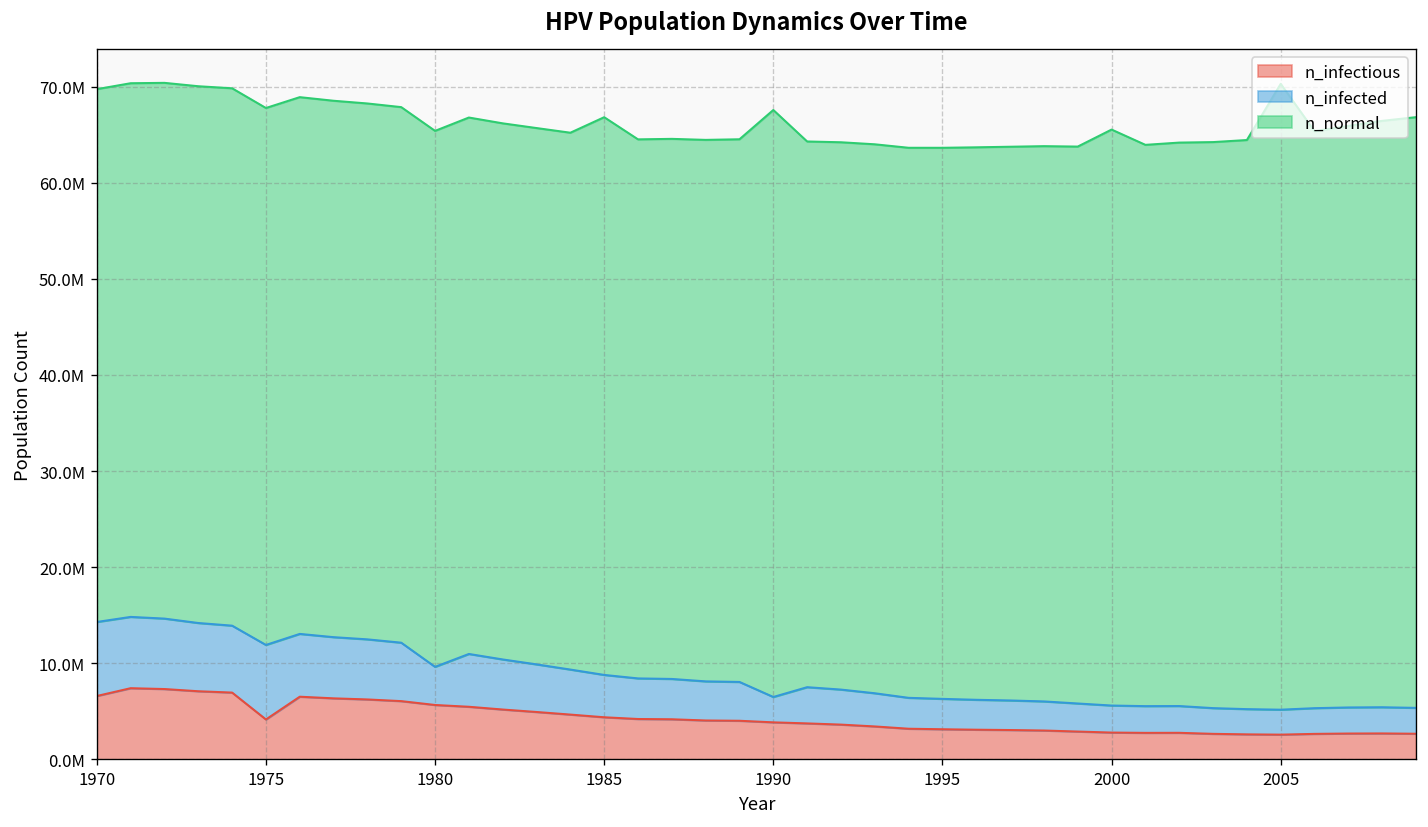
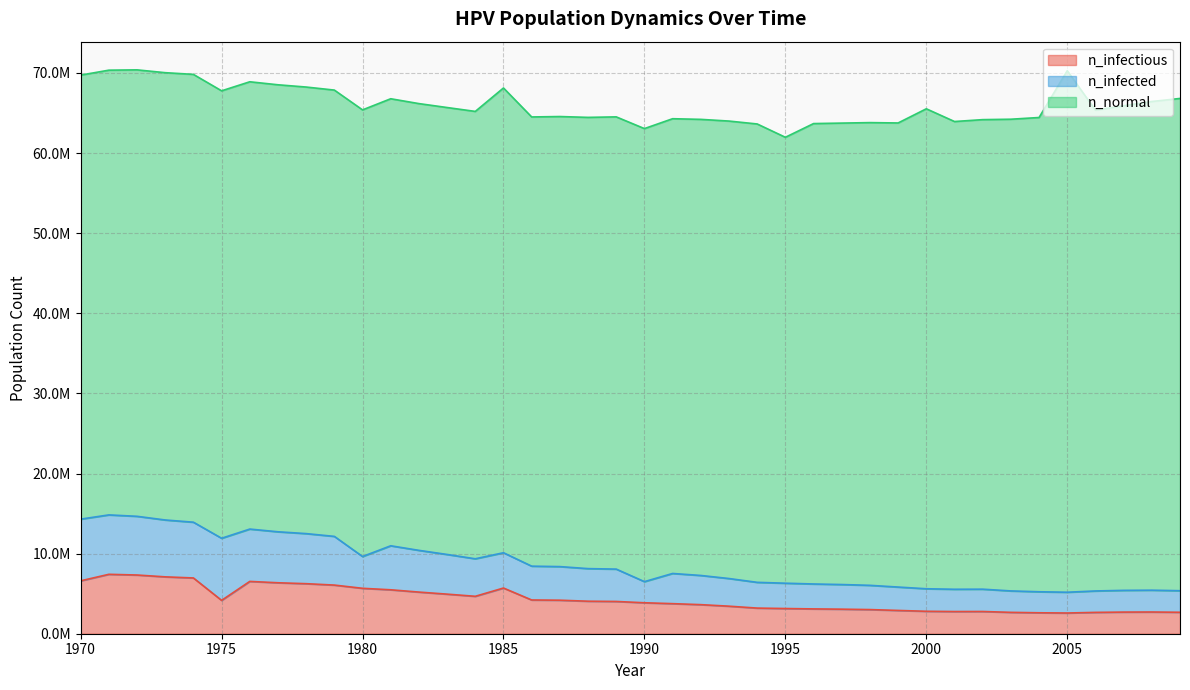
n_infectious, 1985: 4000000 -> 6000000
n_normal, 1990: 61000000 -> 57000000
n_normal, 1995: 57000000 -> 56000000
